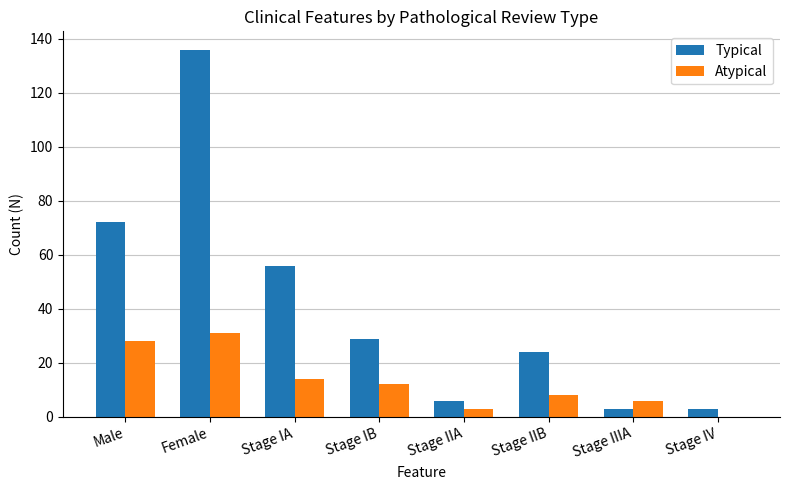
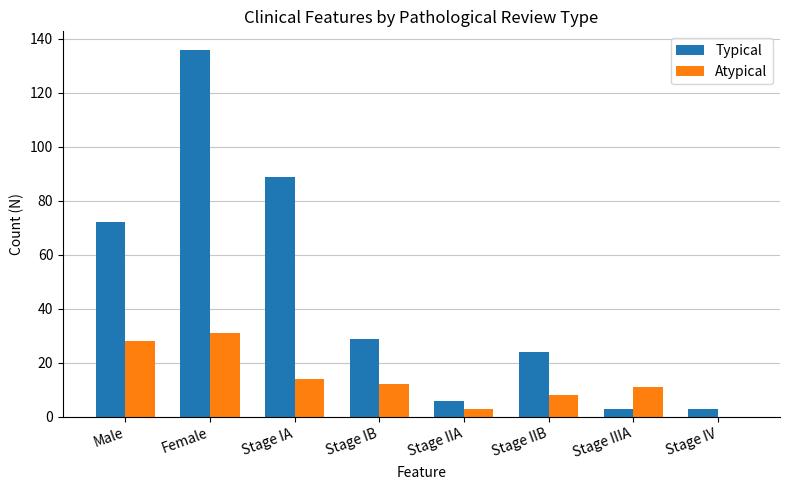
Typical, Stage IA: 56 -> 89
Atypical, Stage IIIA: 6 -> 11
